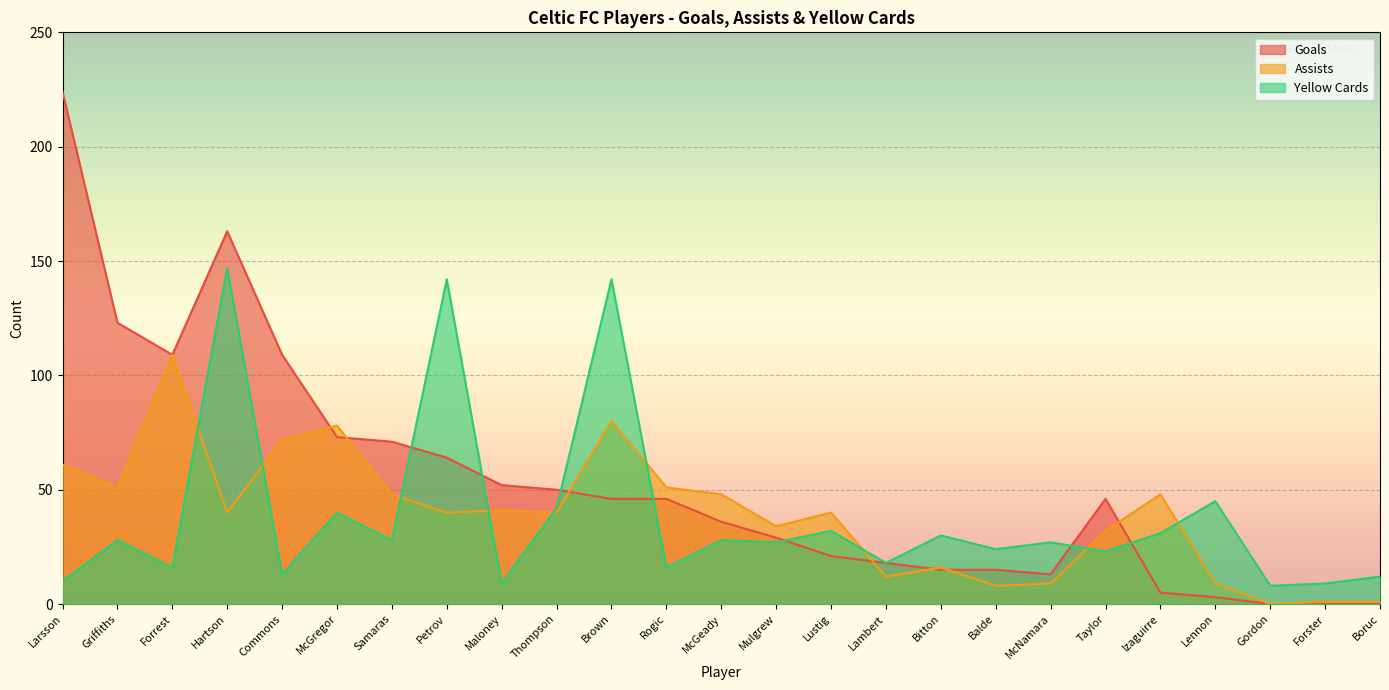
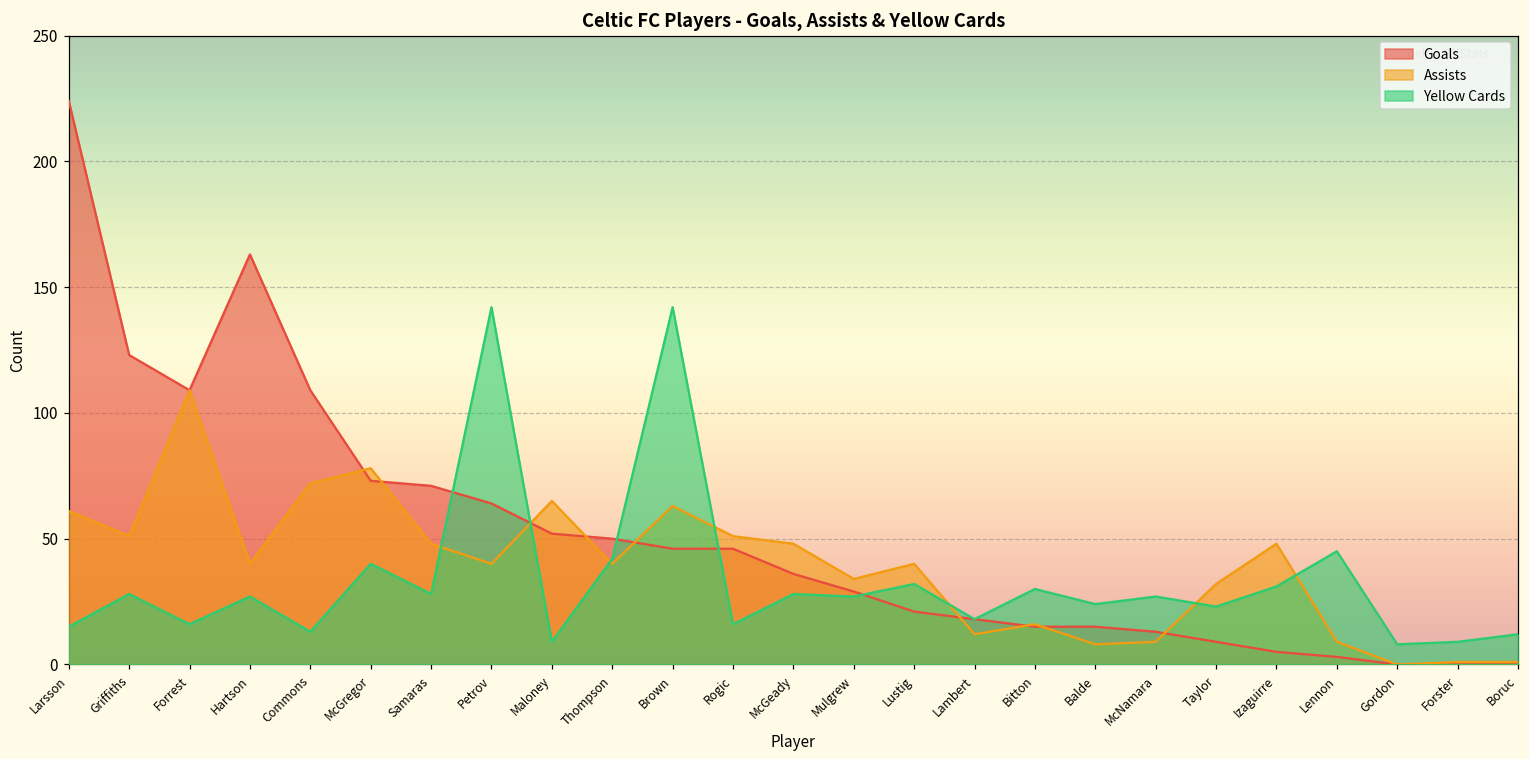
Yellow Cards, Larsson: 10 -> 15
Yellow Cards, Hartson: 147 -> 27
Assists, Maloney: 41 -> 65
Assists, Brown: 80 -> 63
Goals, Taylor: 46 -> 9
